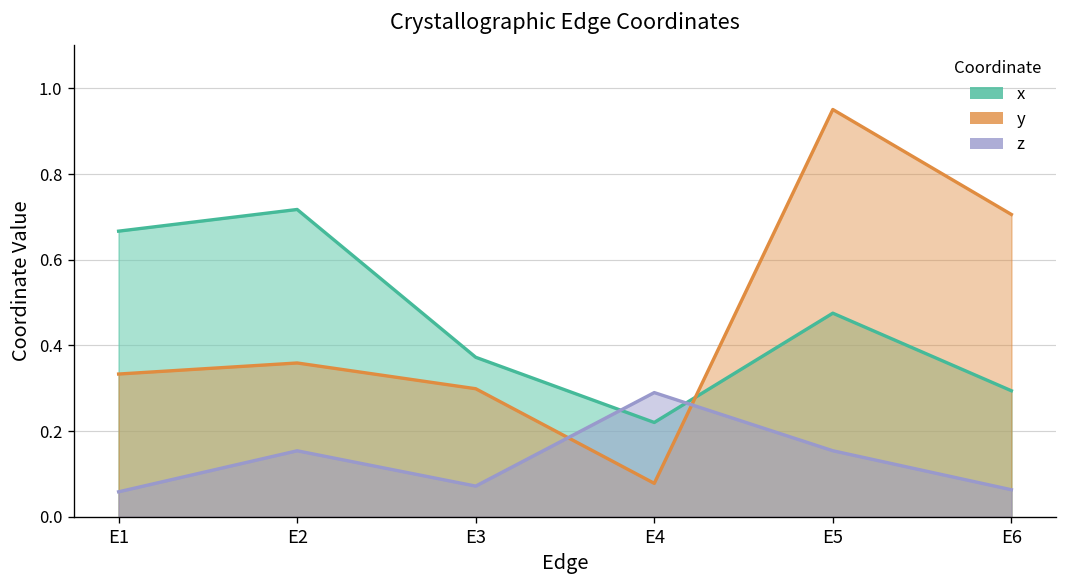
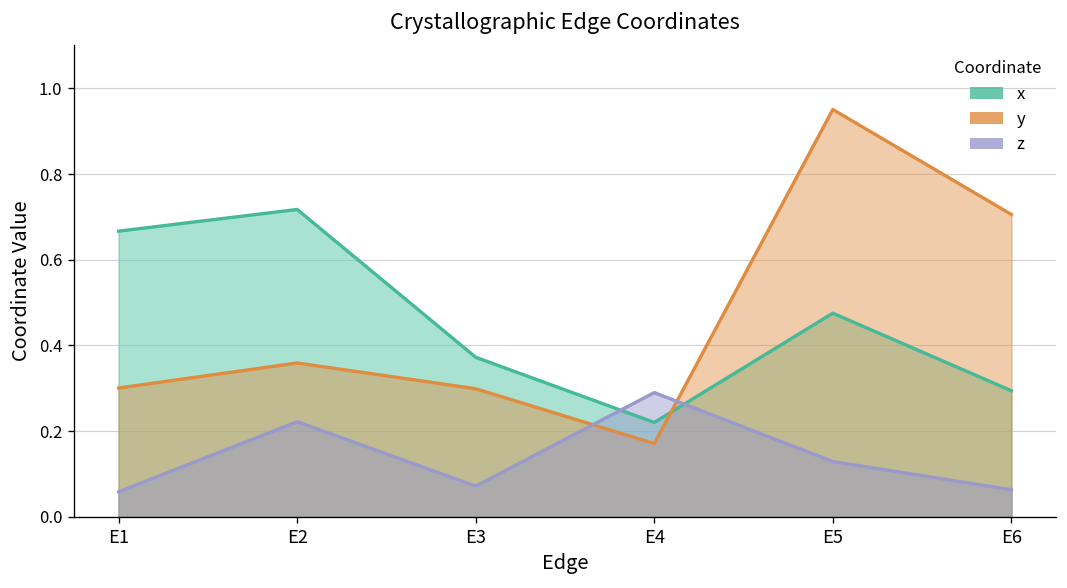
y, E1: 0.33 -> 0.30
z, E2: 0.15 -> 0.22
y, E4: 0.08 -> 0.17
z, E5: 0.15 -> 0.13
